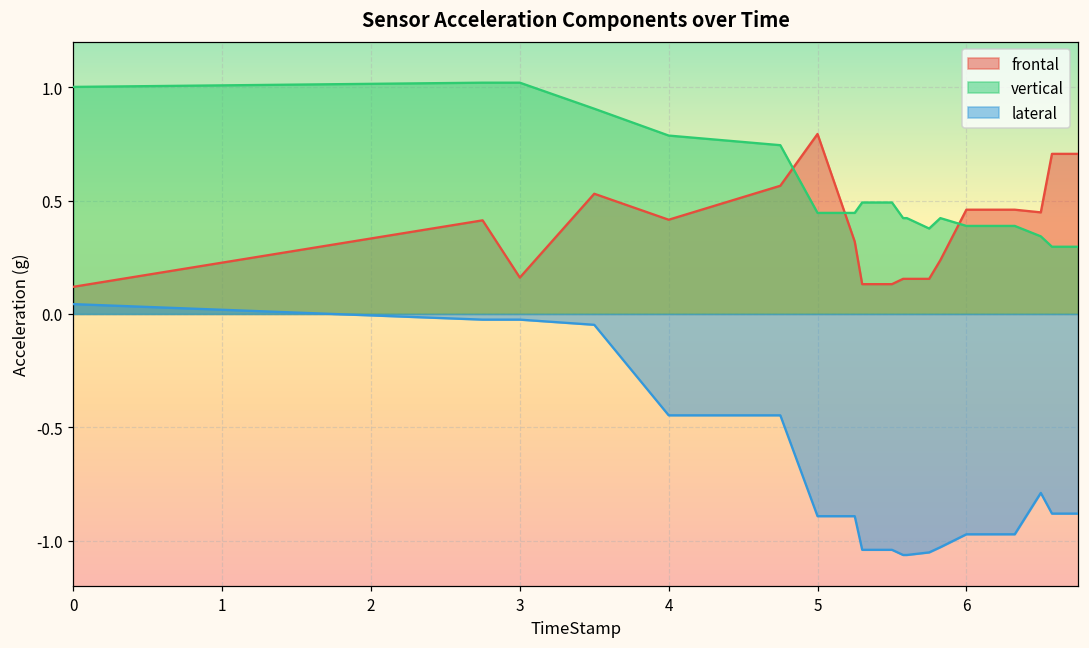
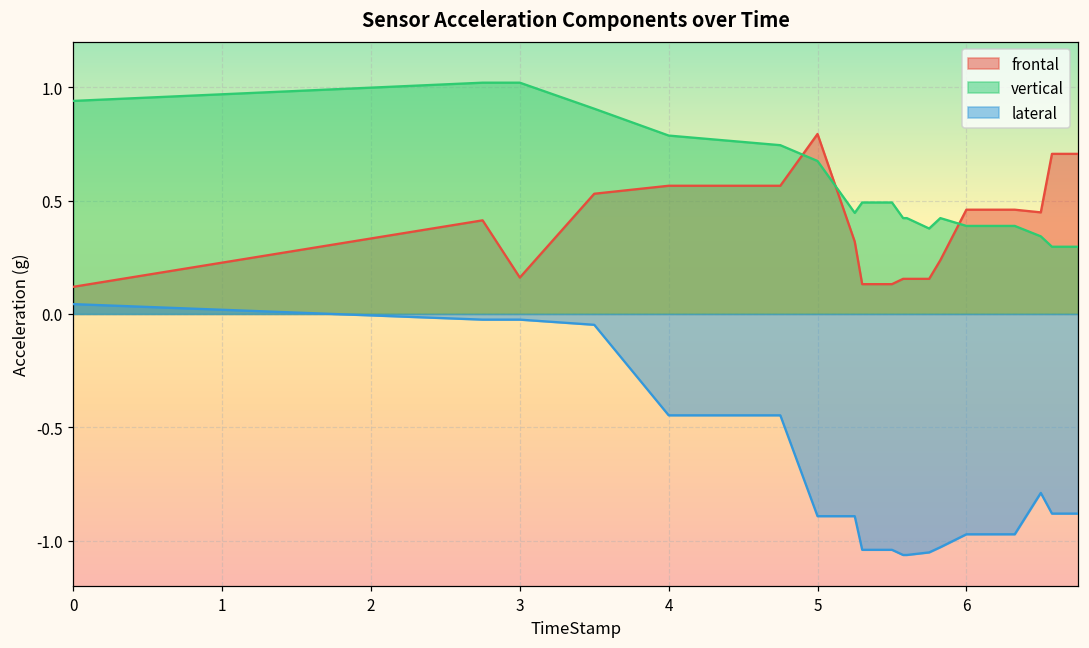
vertical, 0: 1.00 -> 0.94
frontal, 4: 0.42 -> 0.57
vertical, 5: 0.45 -> 0.67
